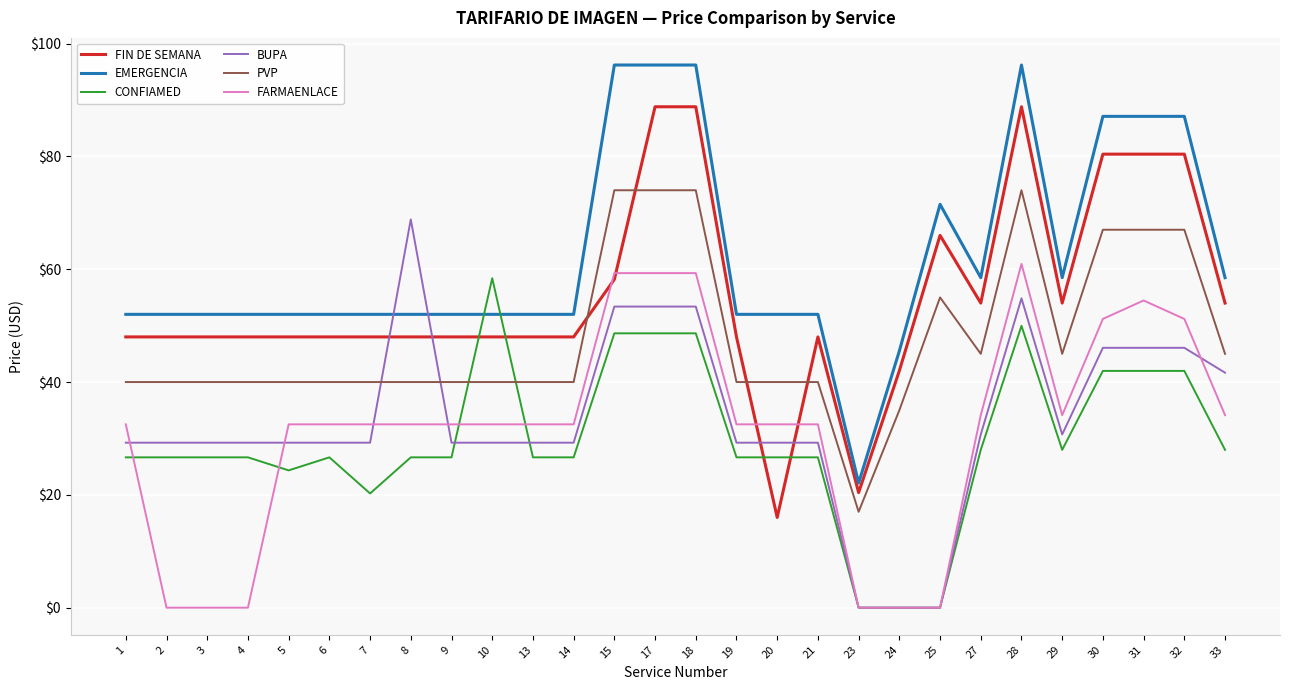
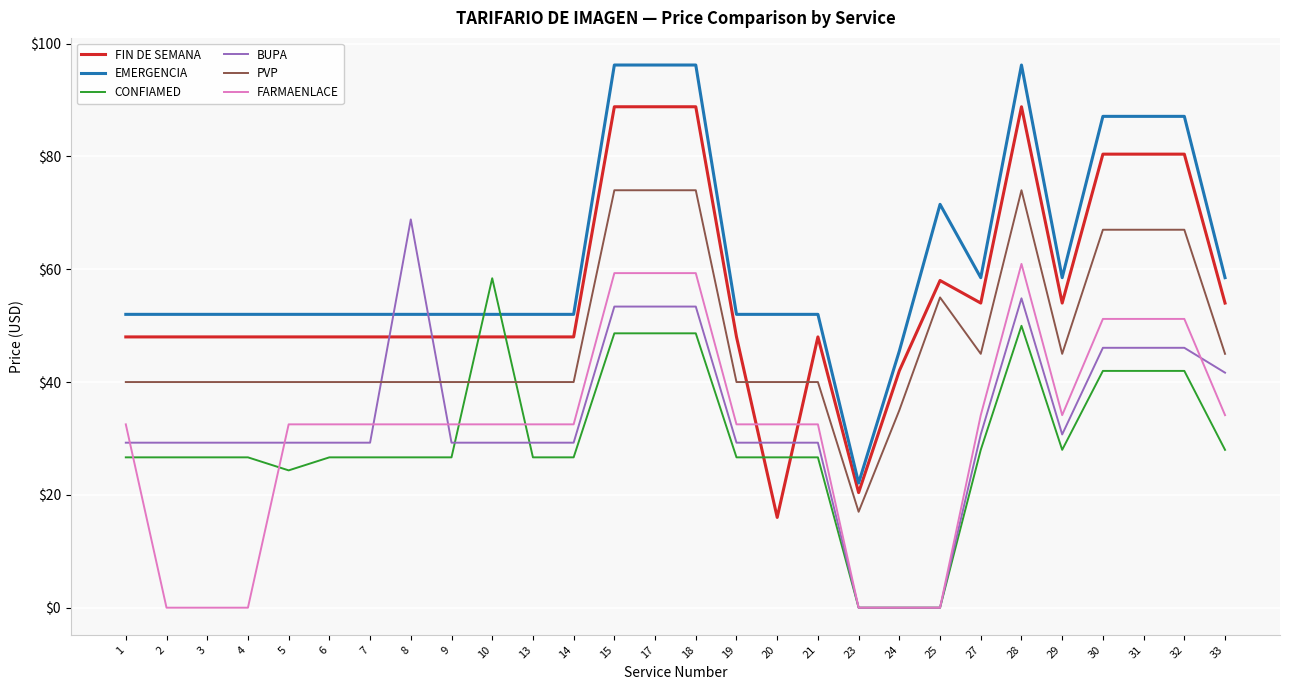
CONFIAMED, 7: $20 -> $27
FIN DE SEMANA, 15: $58 -> $89
FIN DE SEMANA, 25: $66 -> $58
FARMAENLACE, 31: $54 -> $51
